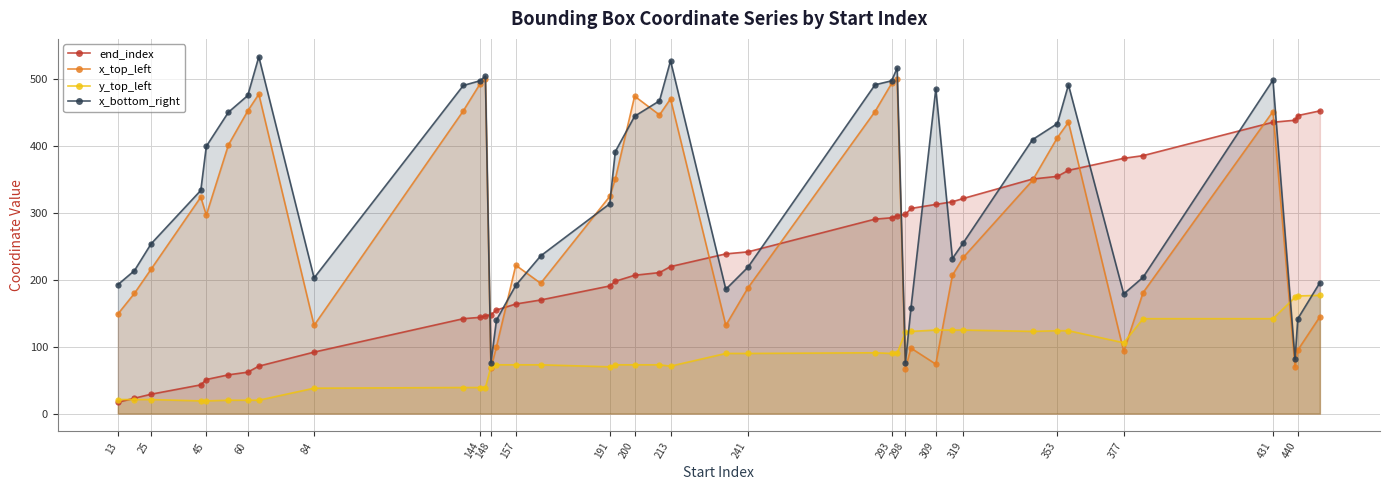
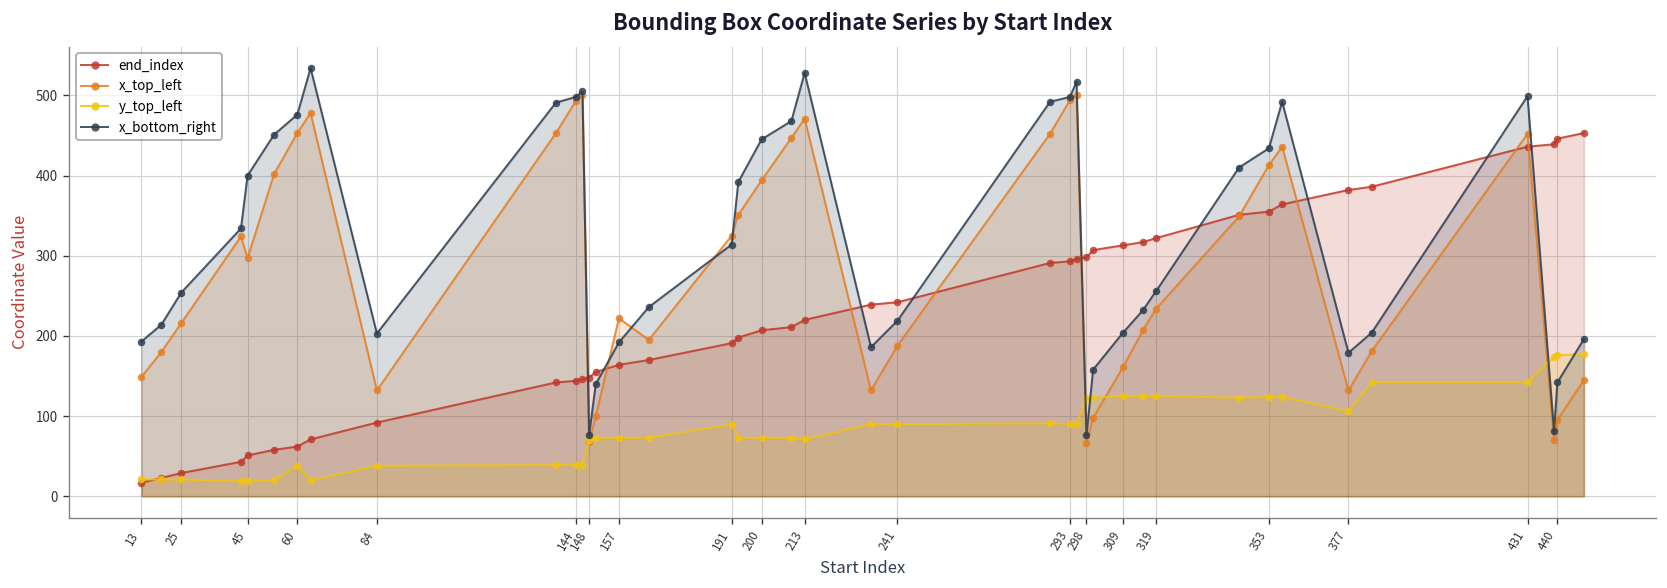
y_top_left, 60: 20 -> 40
y_top_left, 191: 70 -> 90
x_top_left, 200: 480 -> 390
x_top_left, 309: 70 -> 160
x_bottom_right, 309: 490 -> 200
x_top_left, 377: 90 -> 130
